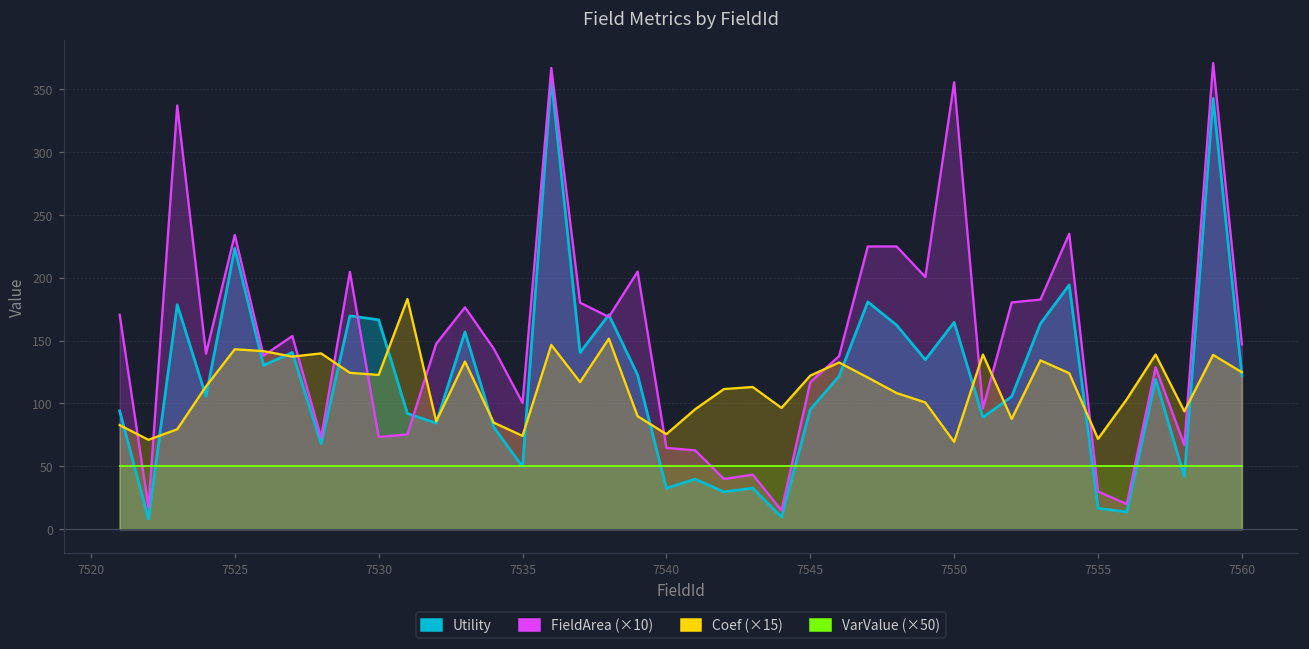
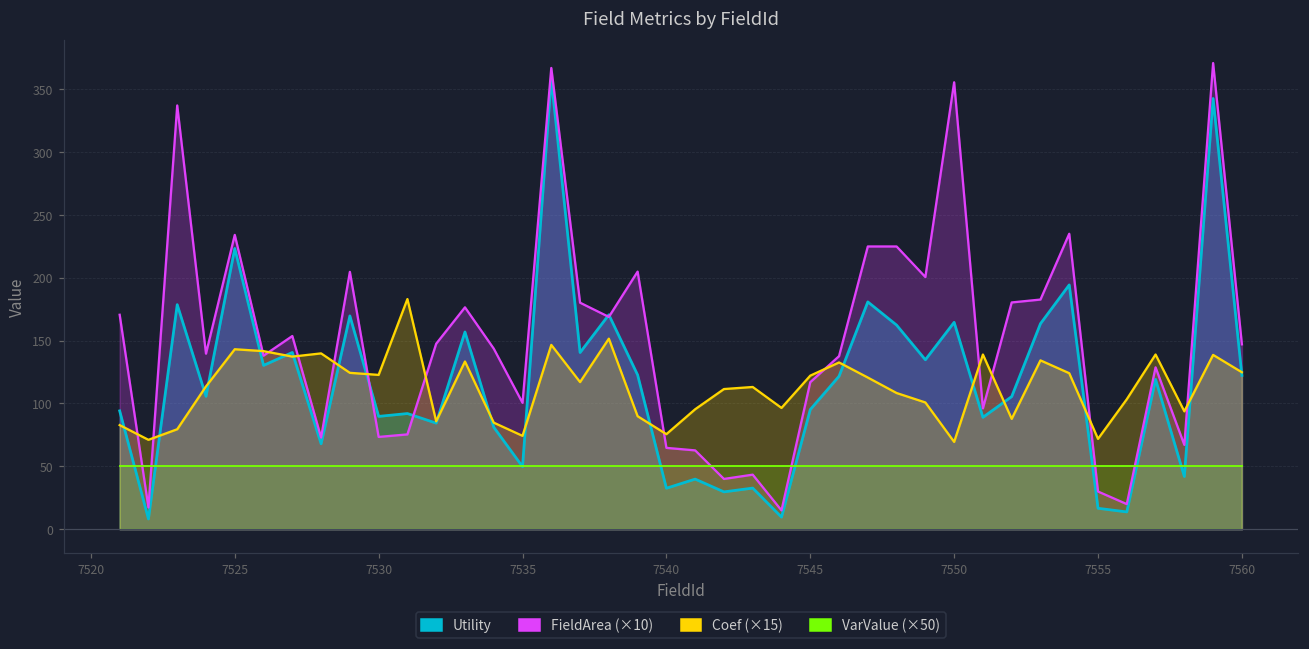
Utility, 7530: 167 -> 90
